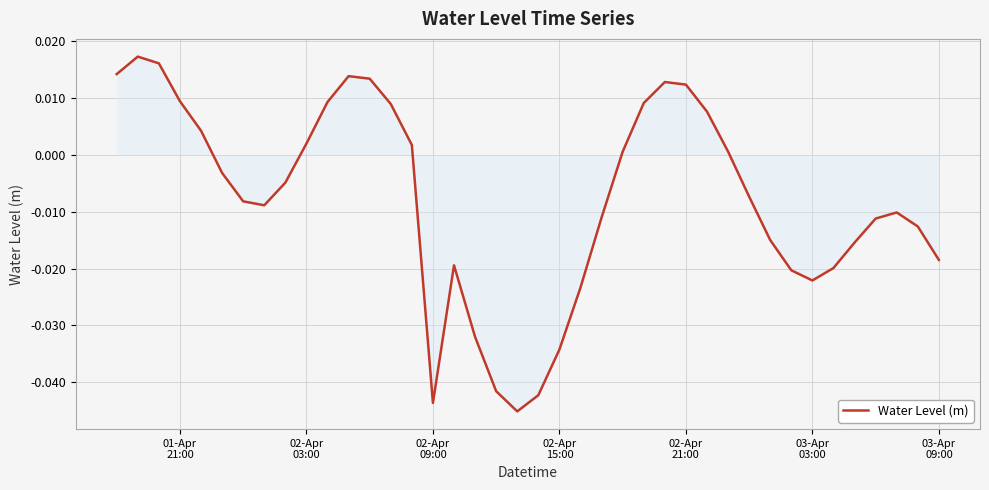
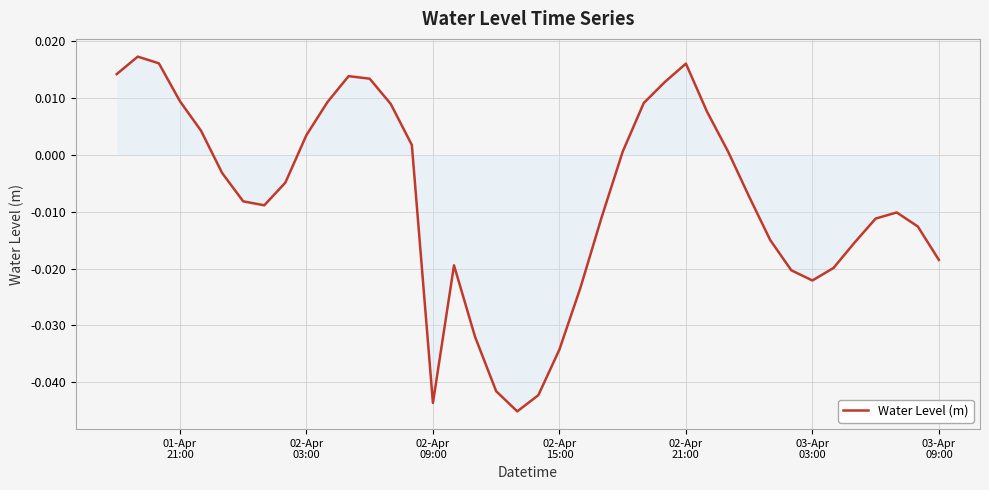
Water Level (m), 02-Apr 03:00: 0.002 -> 0.003
Water Level (m), 02-Apr 21:00: 0.012 -> 0.016
